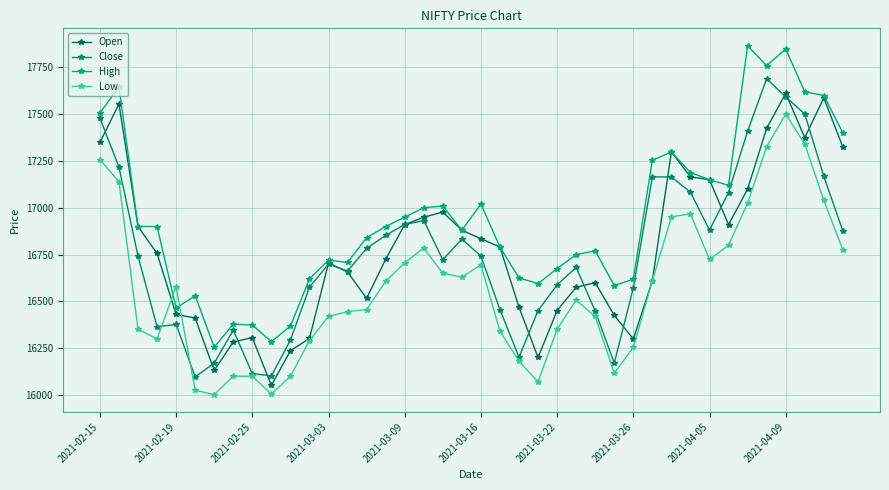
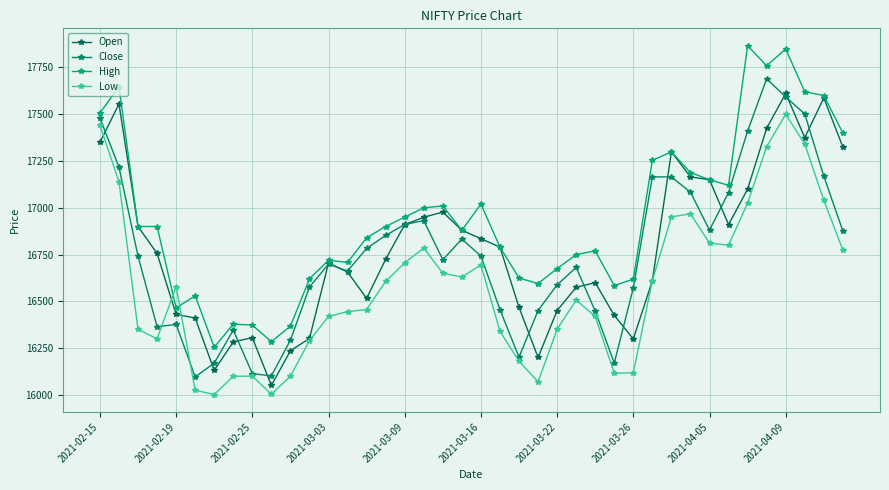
Low, 2021-02-15: 17260 -> 17440
Low, 2021-03-26: 16250 -> 16120
Low, 2021-04-05: 16720 -> 16810
